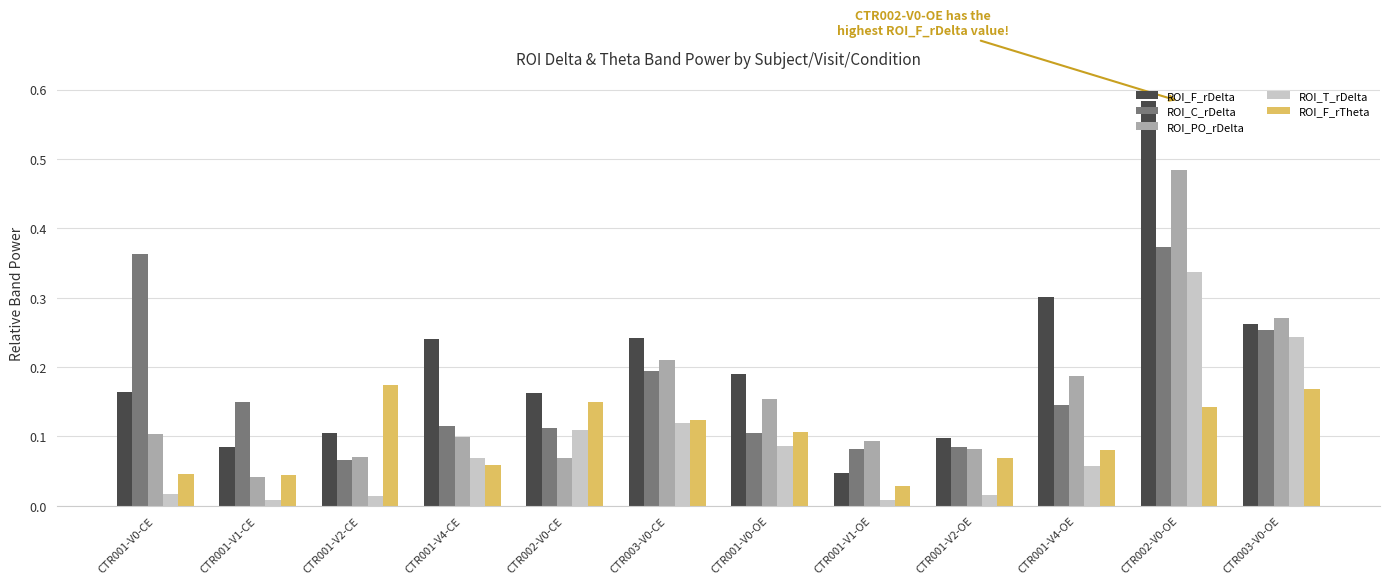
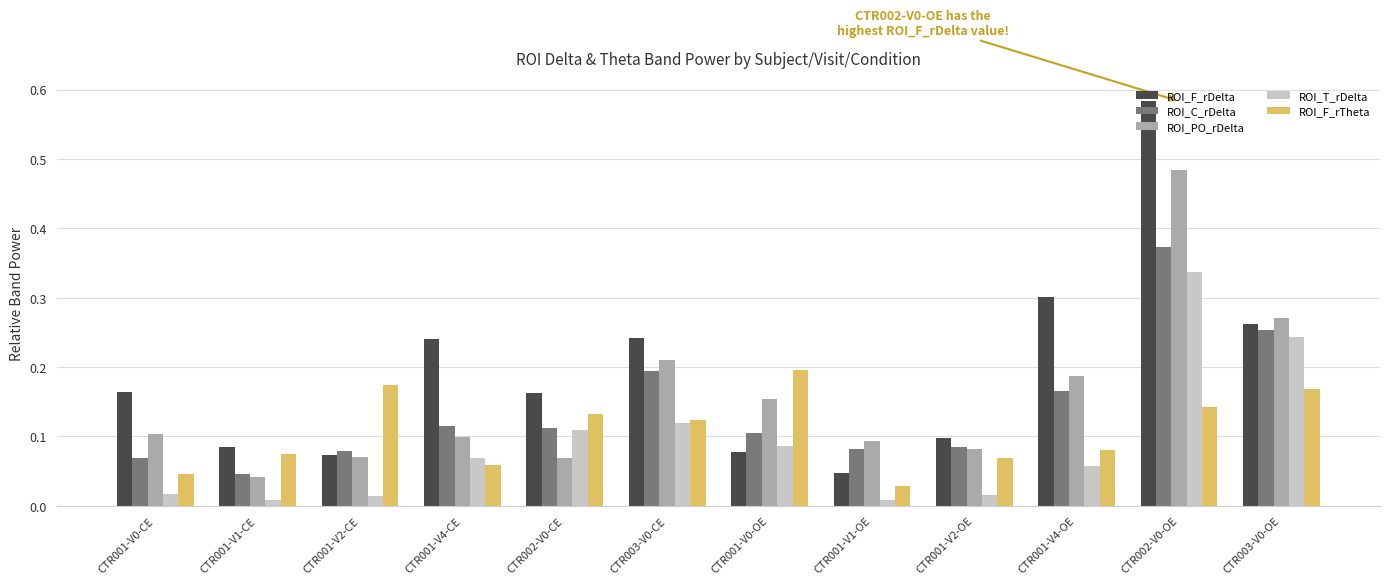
ROI_C_rDelta, CTR001-V0-CE: 0.36 -> 0.07
ROI_C_rDelta, CTR001-V1-CE: 0.15 -> 0.05
ROI_F_rTheta, CTR001-V1-CE: 0.04 -> 0.08
ROI_F_rDelta, CTR001-V2-CE: 0.10 -> 0.07
ROI_C_rDelta, CTR001-V2-CE: 0.07 -> 0.08
ROI_F_rTheta, CTR002-V0-CE: 0.15 -> 0.13
ROI_F_rDelta, CTR001-V0-OE: 0.19 -> 0.08
ROI_F_rTheta, CTR001-V0-OE: 0.11 -> 0.20
ROI_C_rDelta, CTR001-V4-OE: 0.15 -> 0.16
